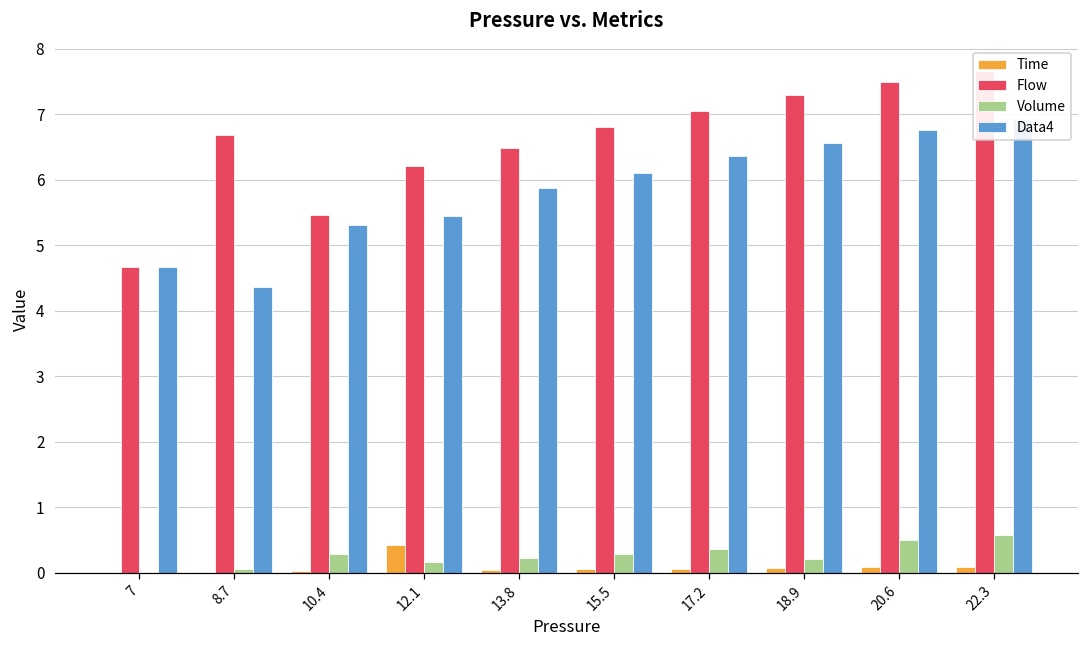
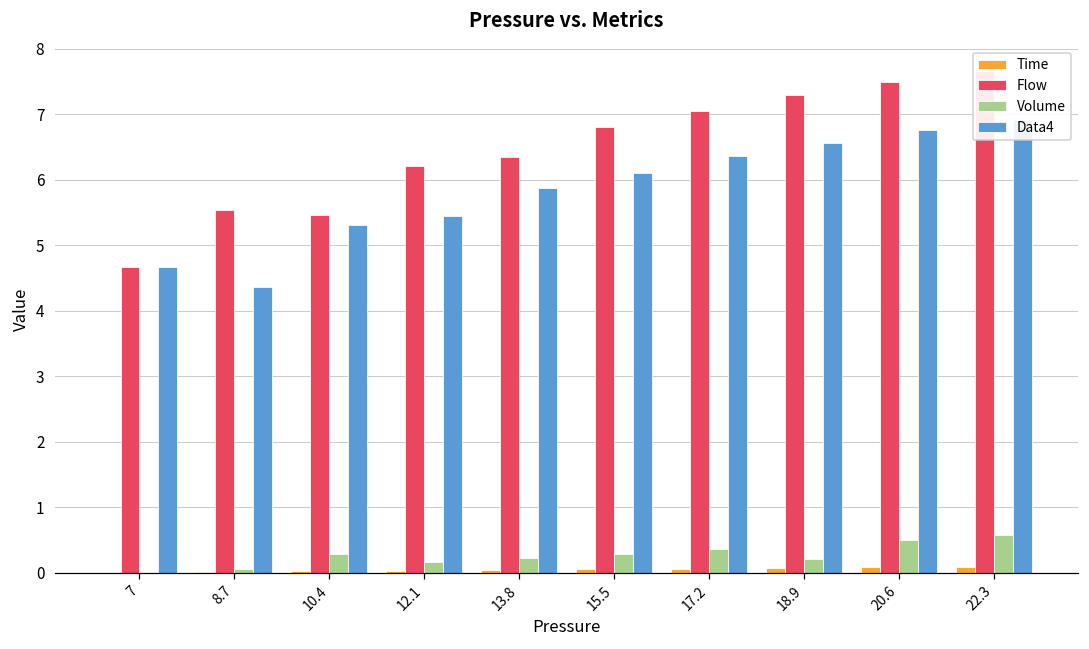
Flow, 8.7: 6.7 -> 5.5
Time, 12.1: 0.4 -> 0.0
Flow, 13.8: 6.5 -> 6.4
